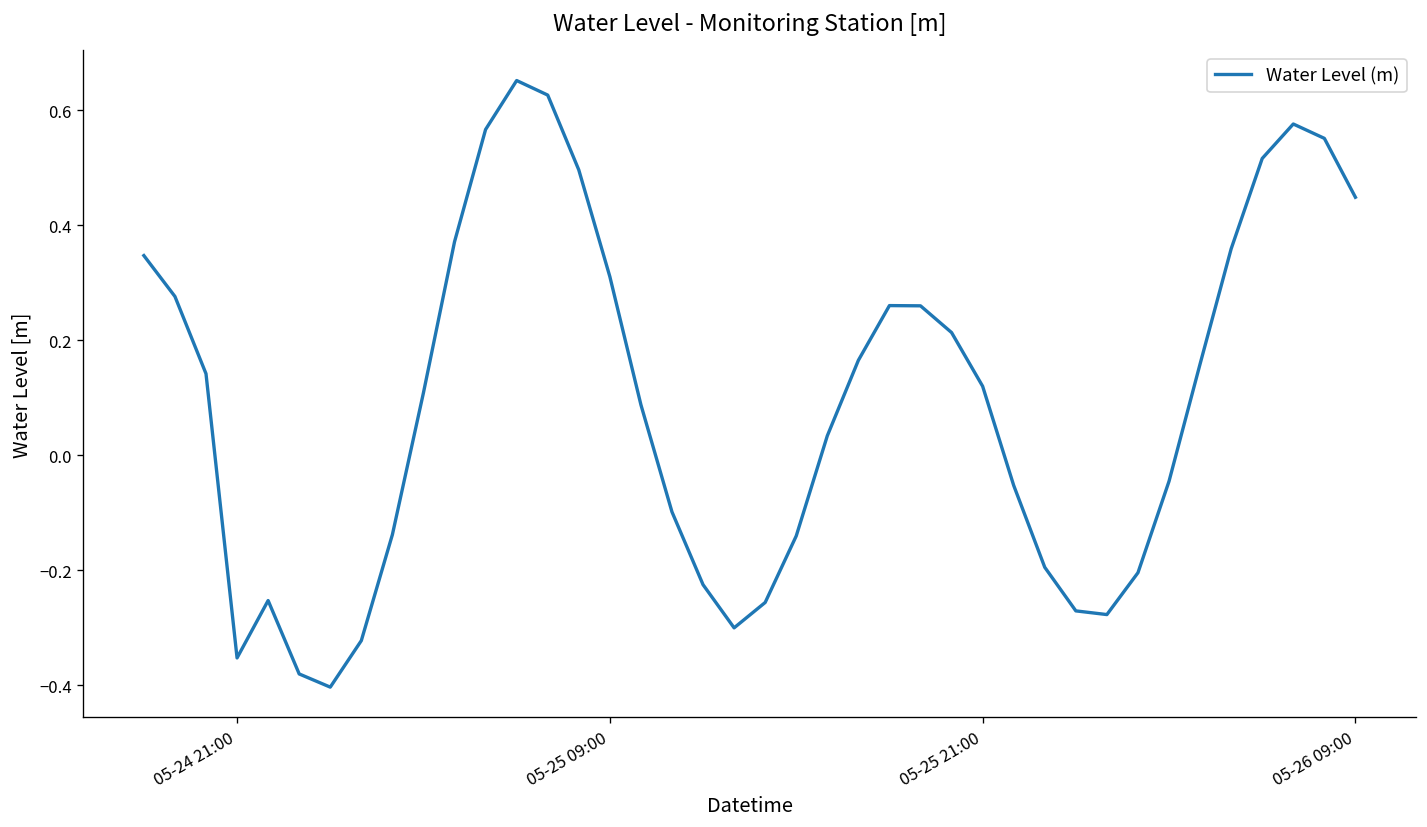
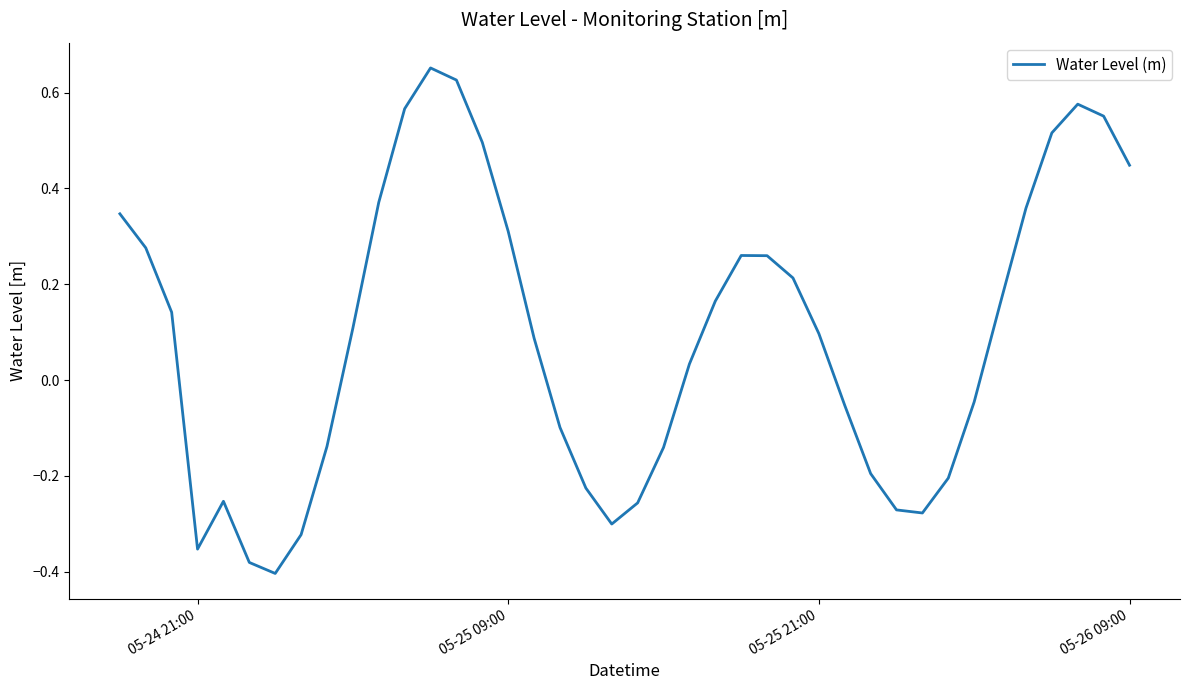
05-25 21:00: 0.12 -> 0.10
